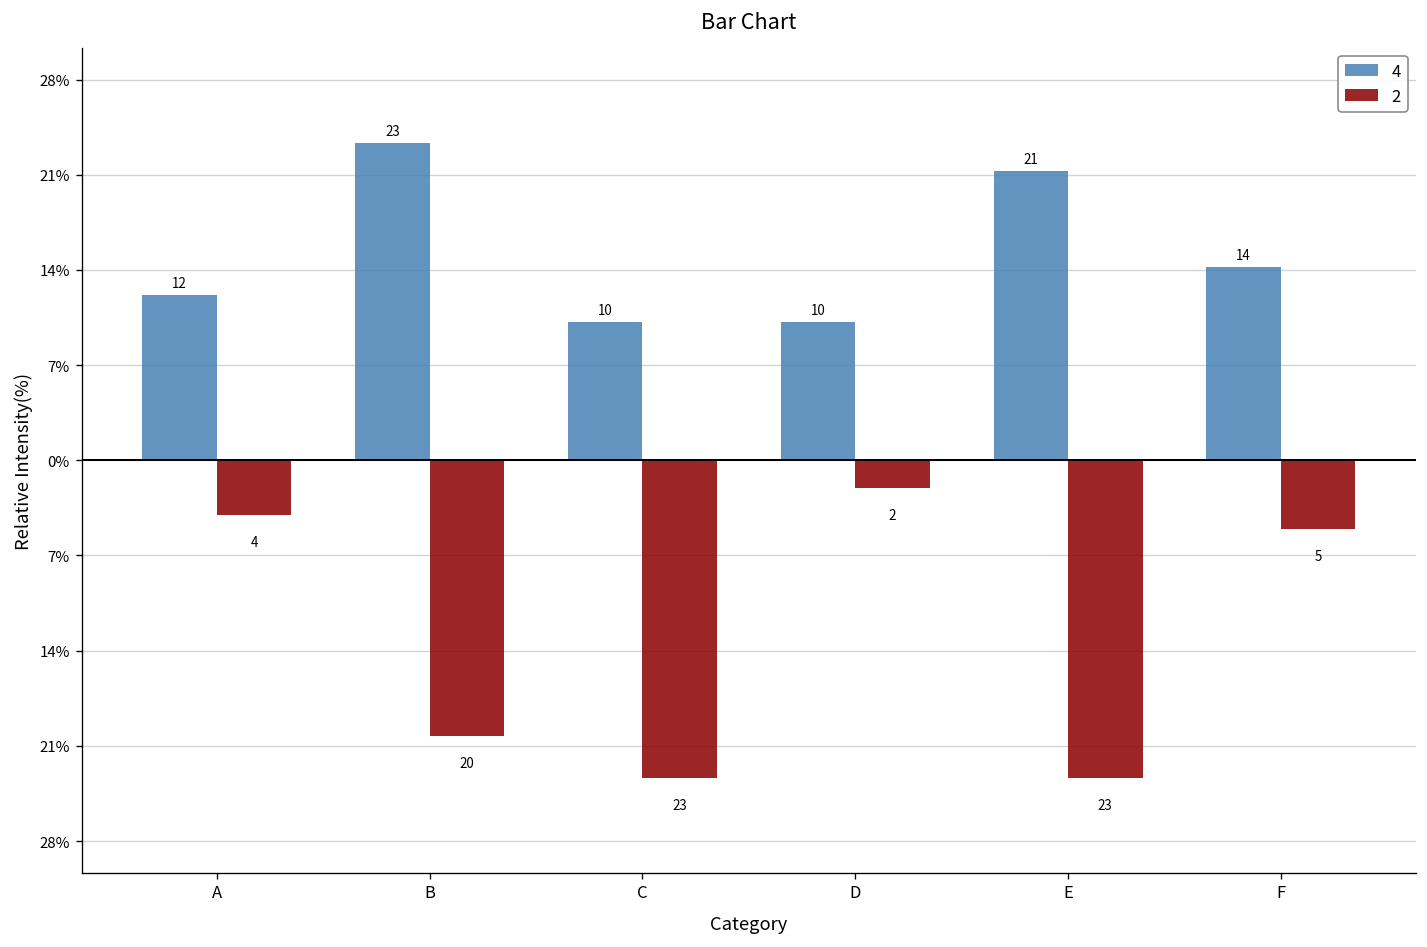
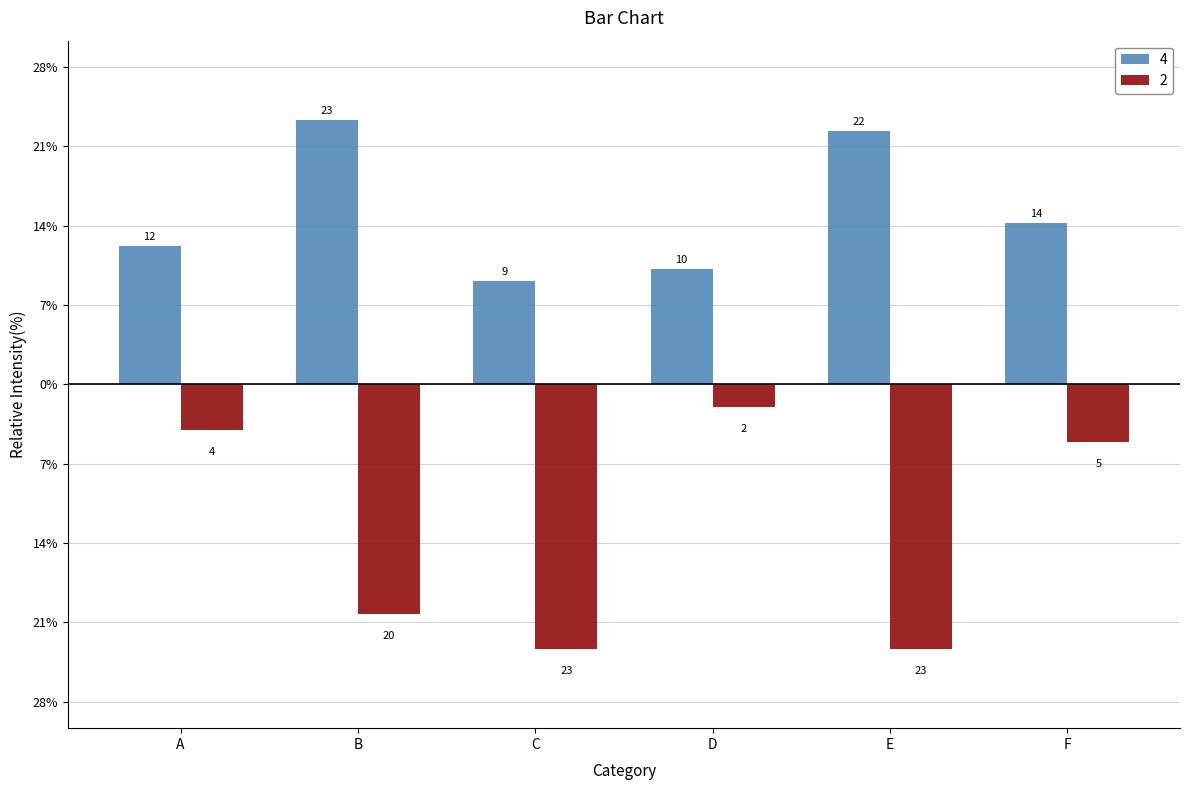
4, C: 10 -> 9
4, E: 21 -> 22
